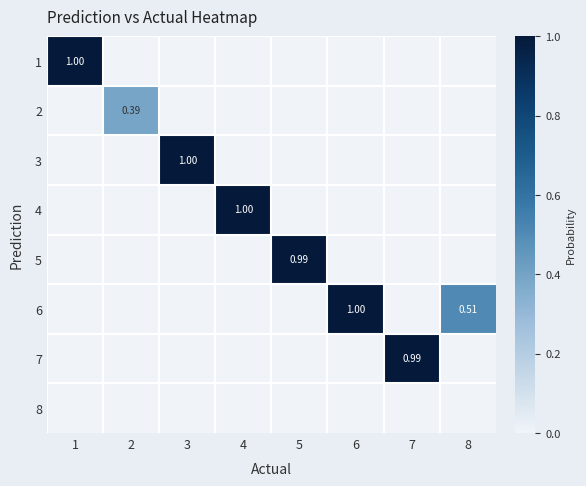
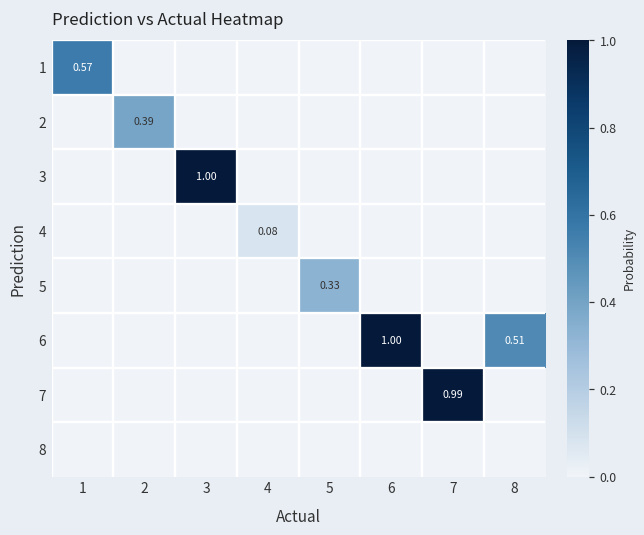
1, 1: 1.00 -> 0.57
4, 4: 1.00 -> 0.08
5, 5: 0.99 -> 0.33
